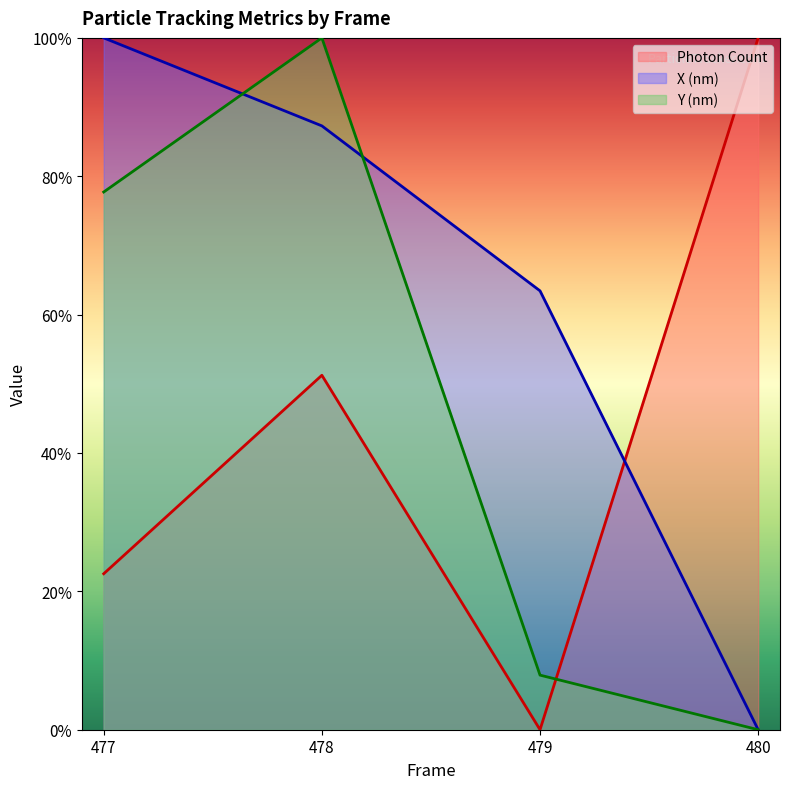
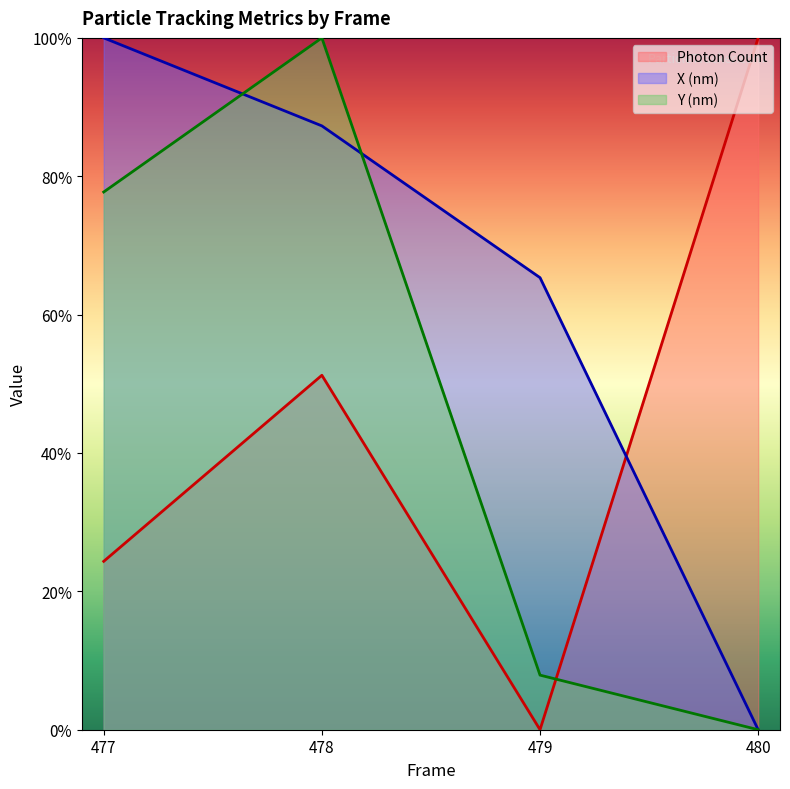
Photon Count, 477: 23% -> 24%
X (nm), 479: 63% -> 65%
